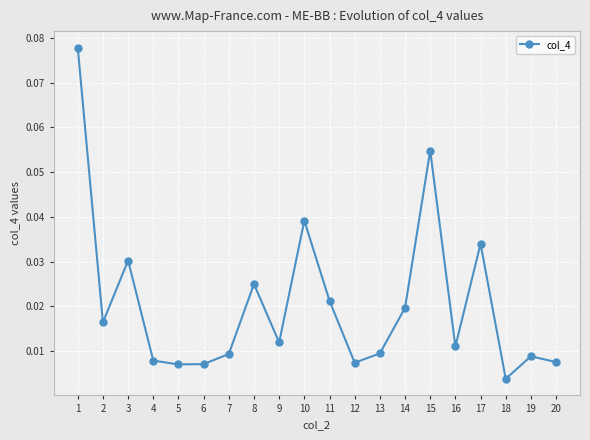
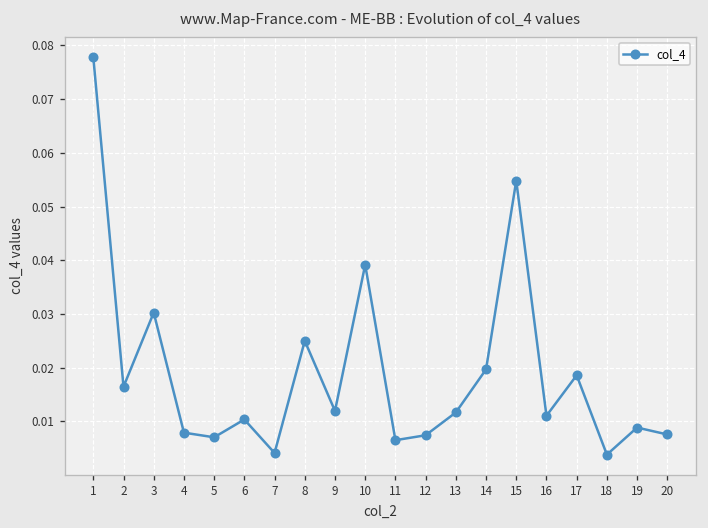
6: 0.007 -> 0.010
7: 0.009 -> 0.004
11: 0.021 -> 0.007
13: 0.010 -> 0.012
17: 0.034 -> 0.019
